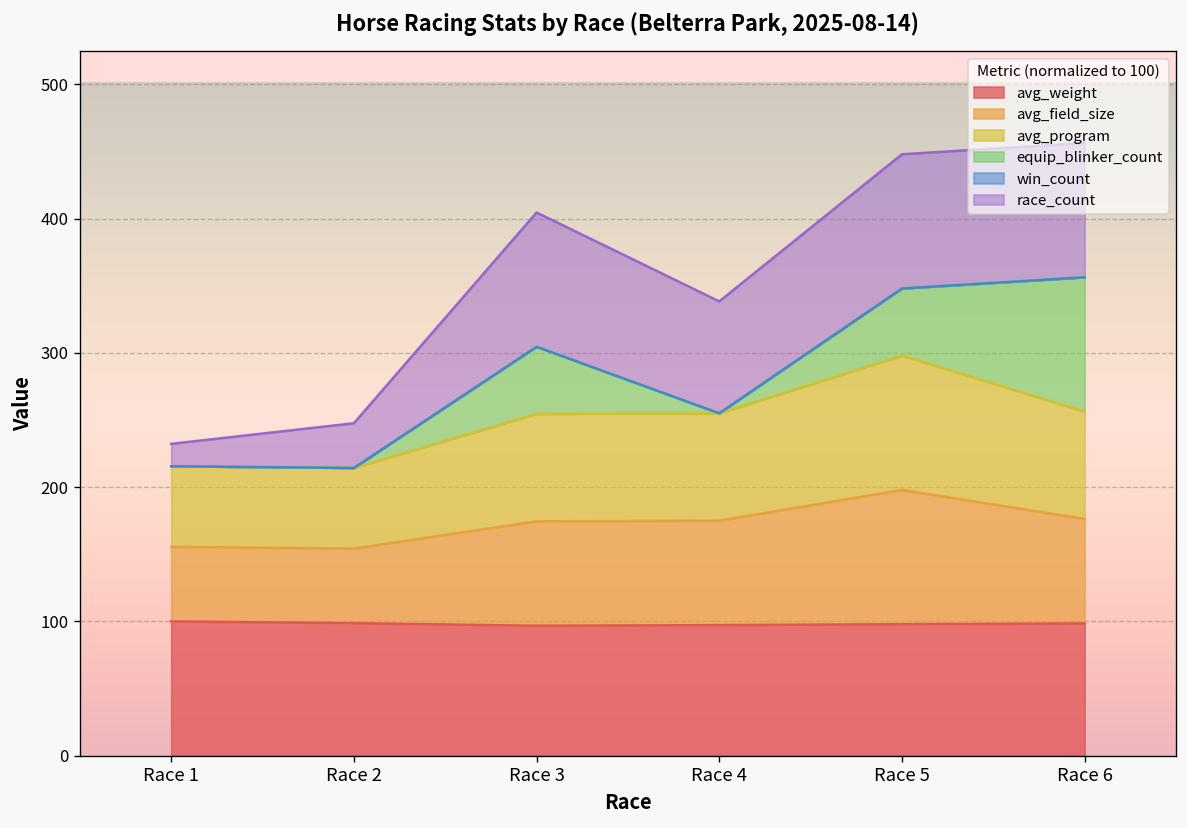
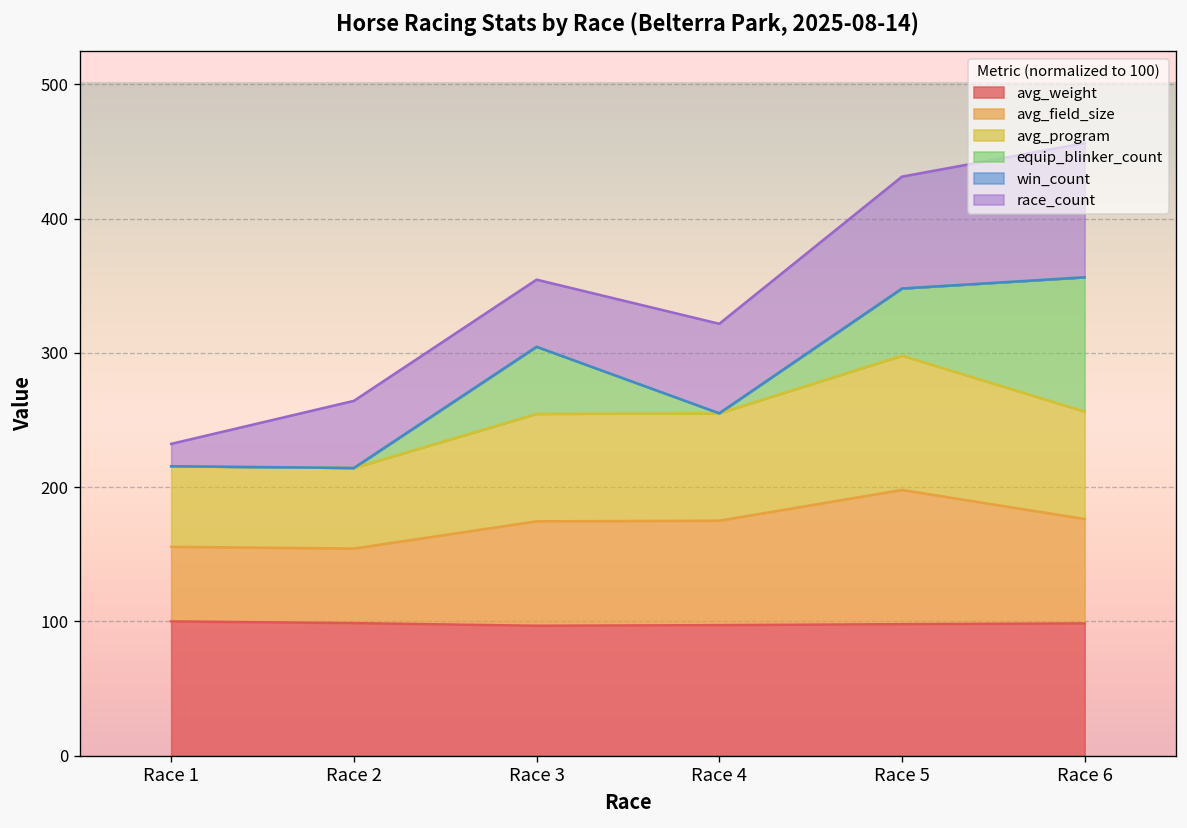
race_count, Race 2: 33 -> 50
race_count, Race 3: 100 -> 50
race_count, Race 4: 83 -> 67
race_count, Race 5: 100 -> 83
